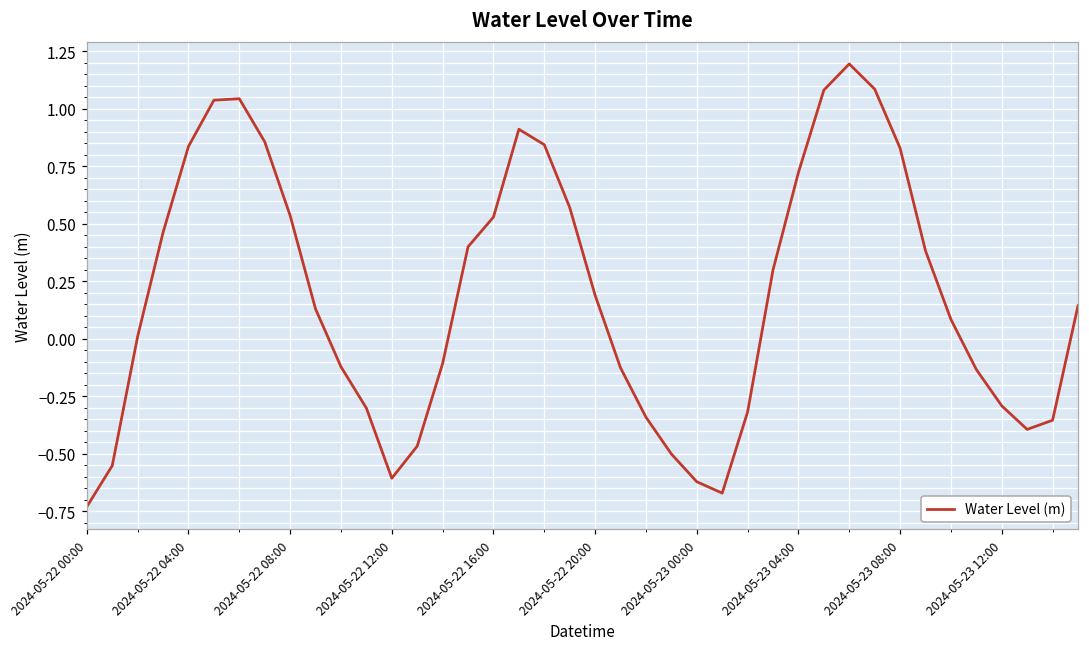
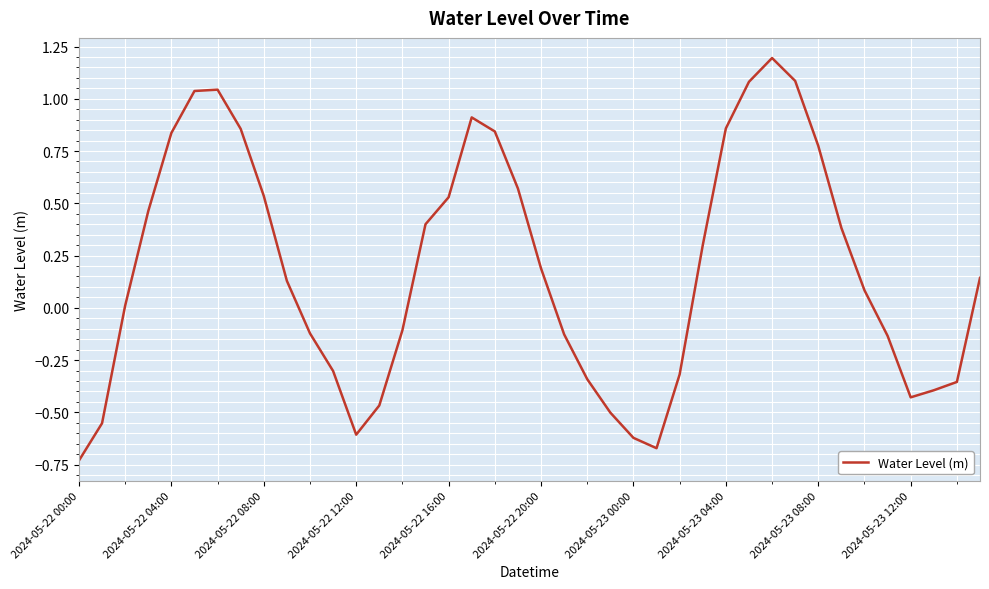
2024-05-23 04:00: 0.72 -> 0.86
2024-05-23 08:00: 0.83 -> 0.77
2024-05-23 12:00: -0.29 -> -0.43
